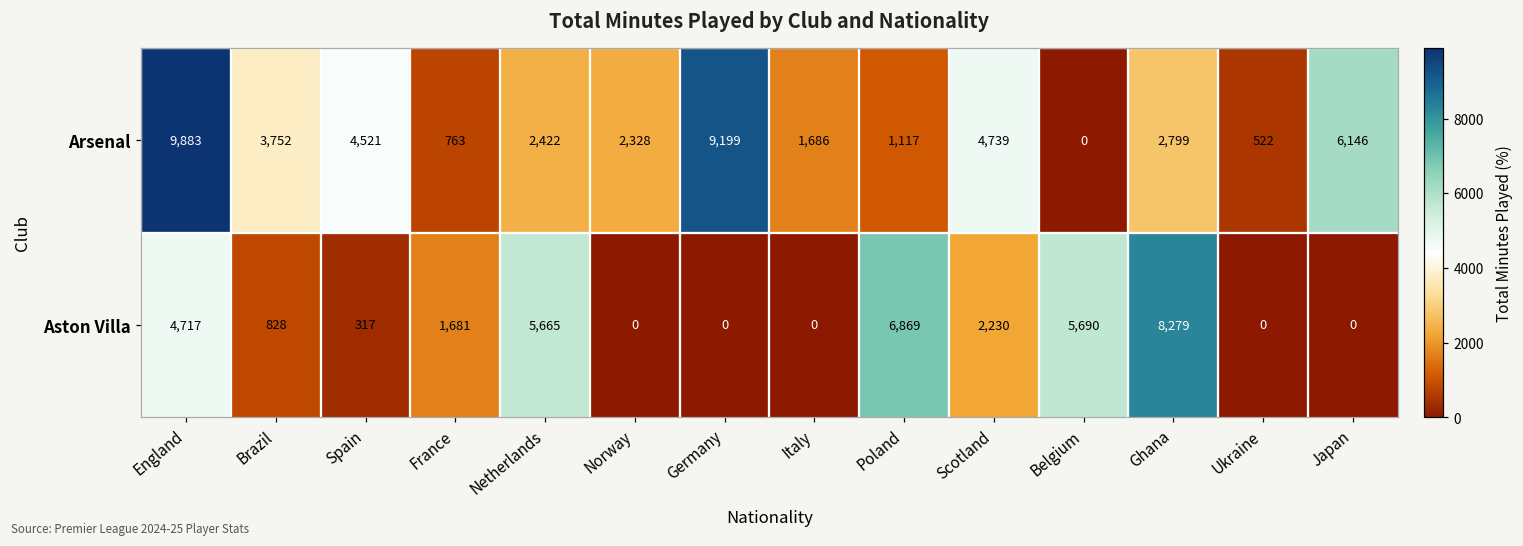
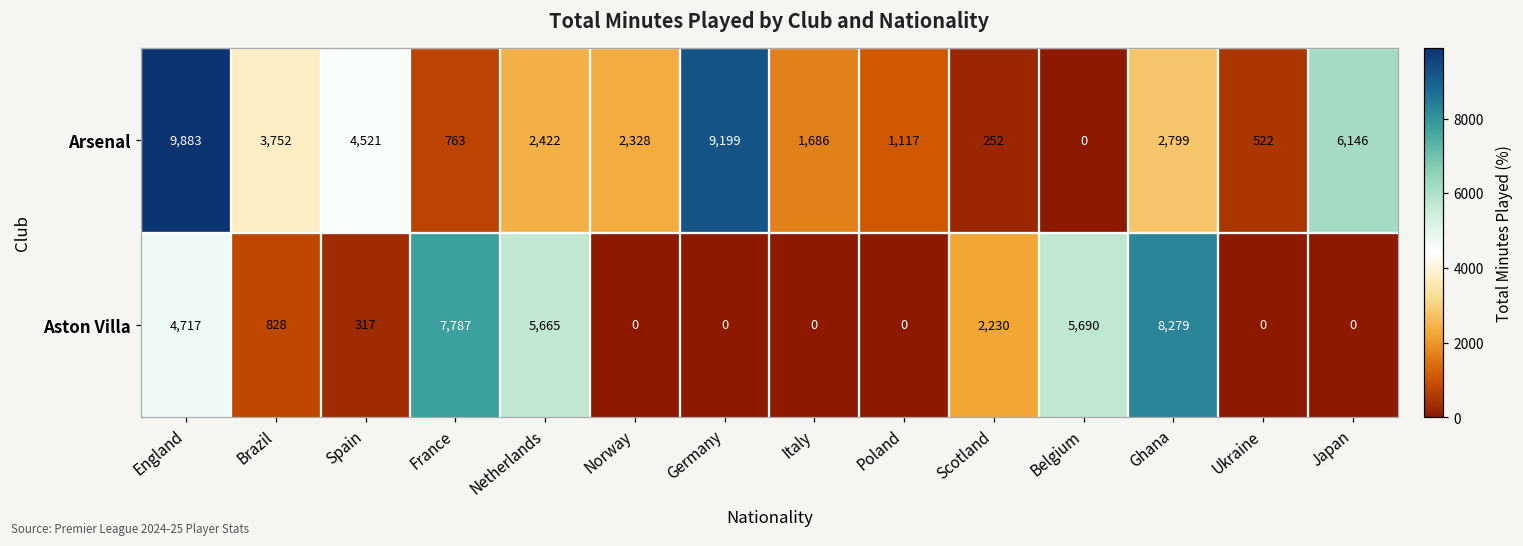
Arsenal, Scotland: 4,739 -> 252
Aston Villa, France: 1,681 -> 7,787
Aston Villa, Poland: 6,869 -> 0
